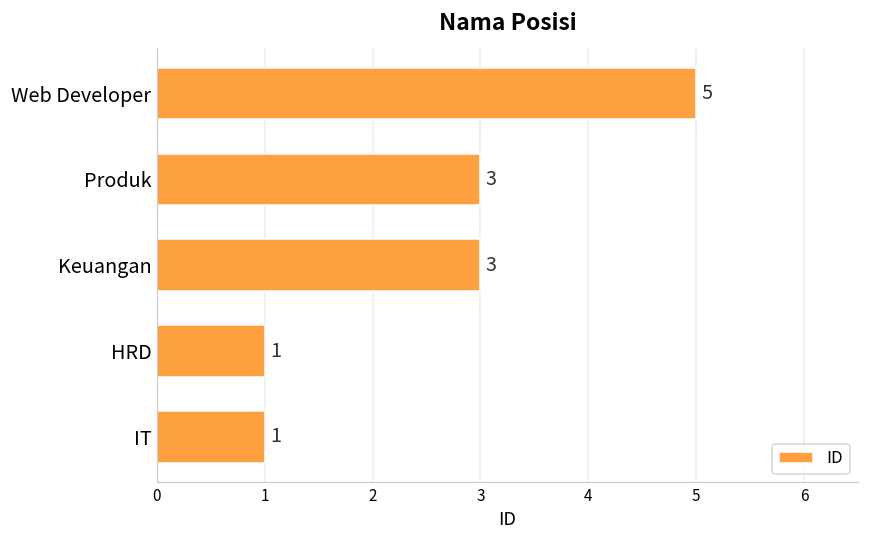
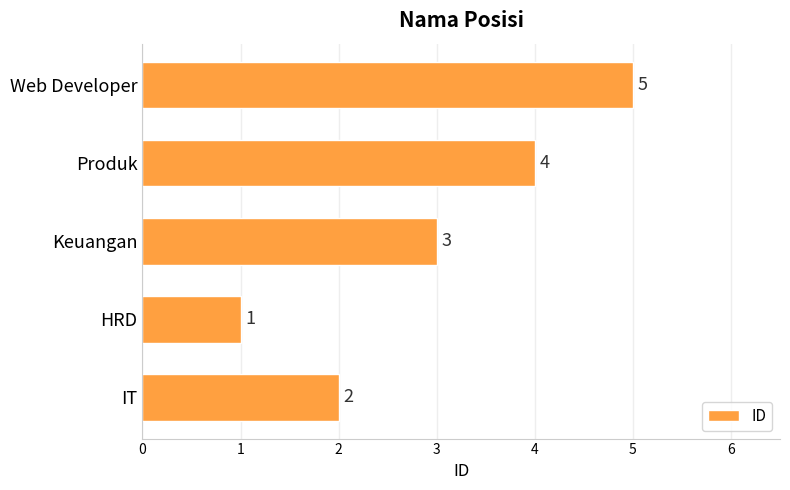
Produk: 3 -> 4
IT: 1 -> 2
